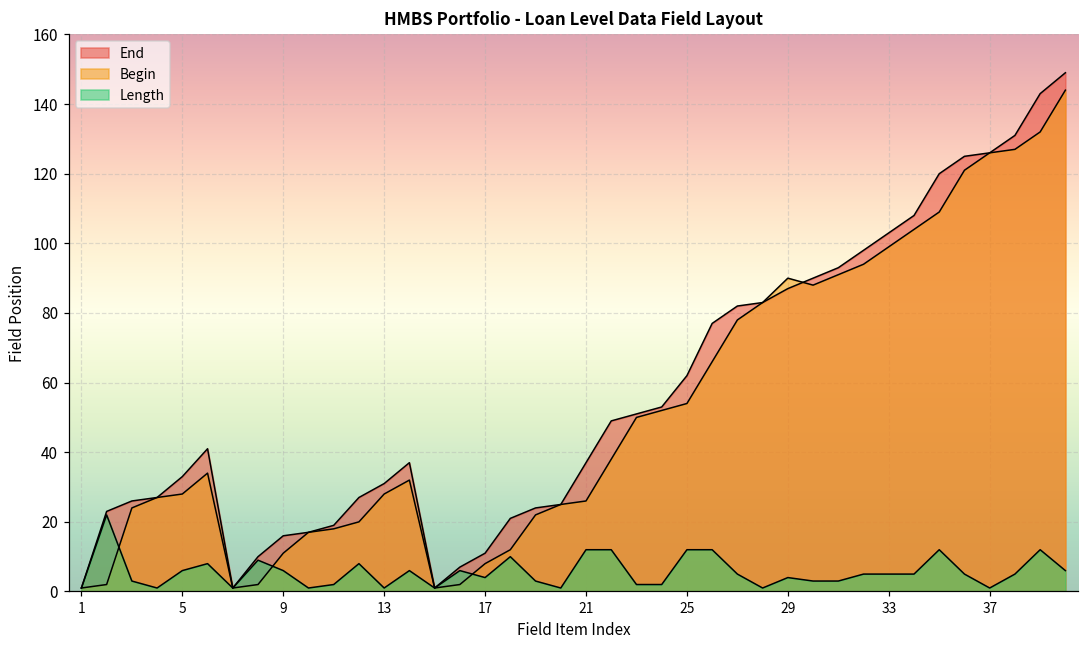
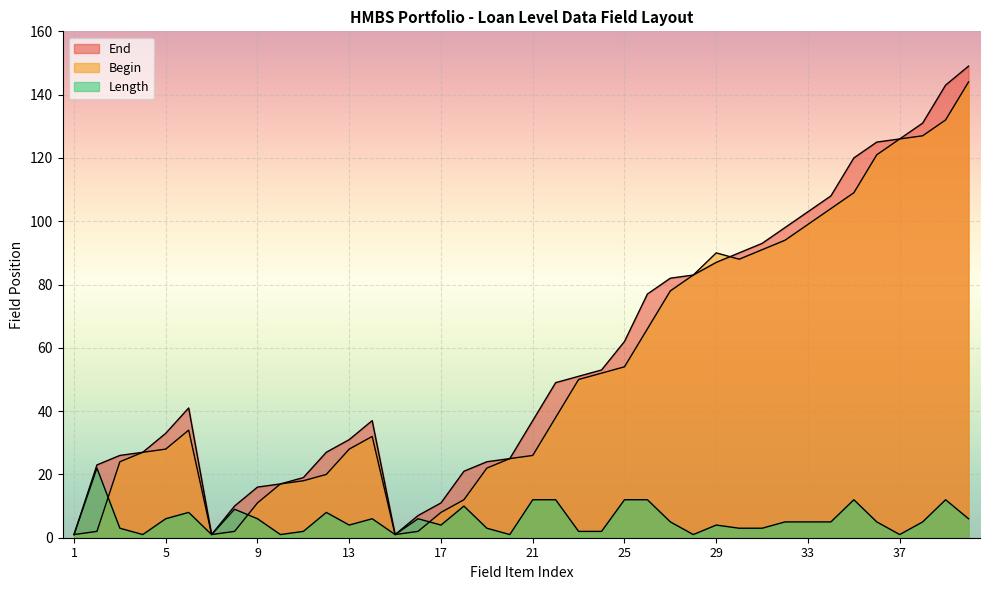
Length, 13: 1 -> 4
